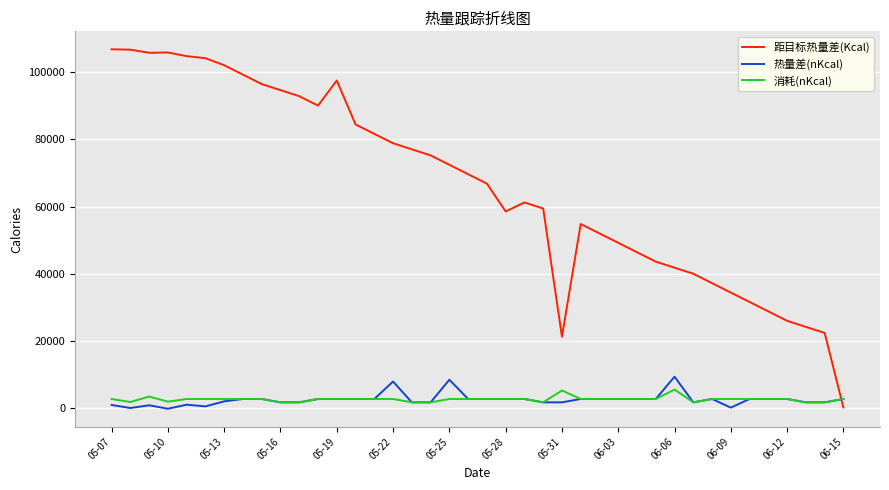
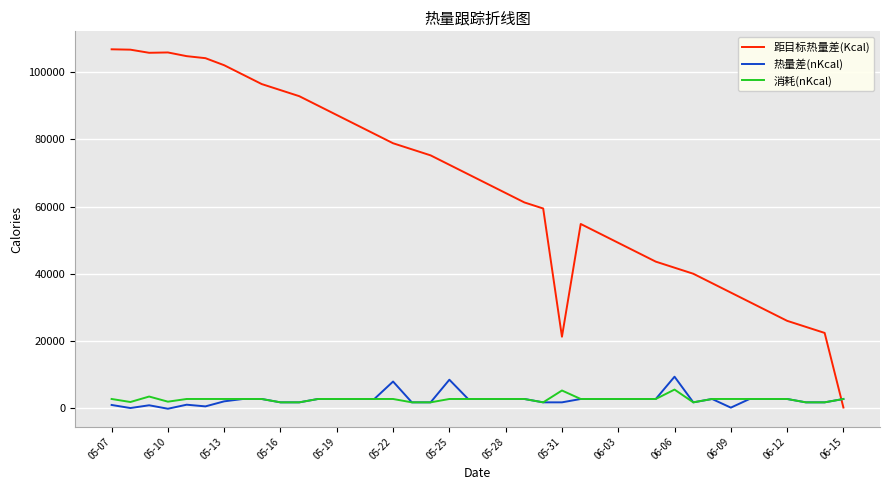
距目标热量差(Kcal), 05-19: 97000 -> 87000
距目标热量差(Kcal), 05-28: 59000 -> 64000
